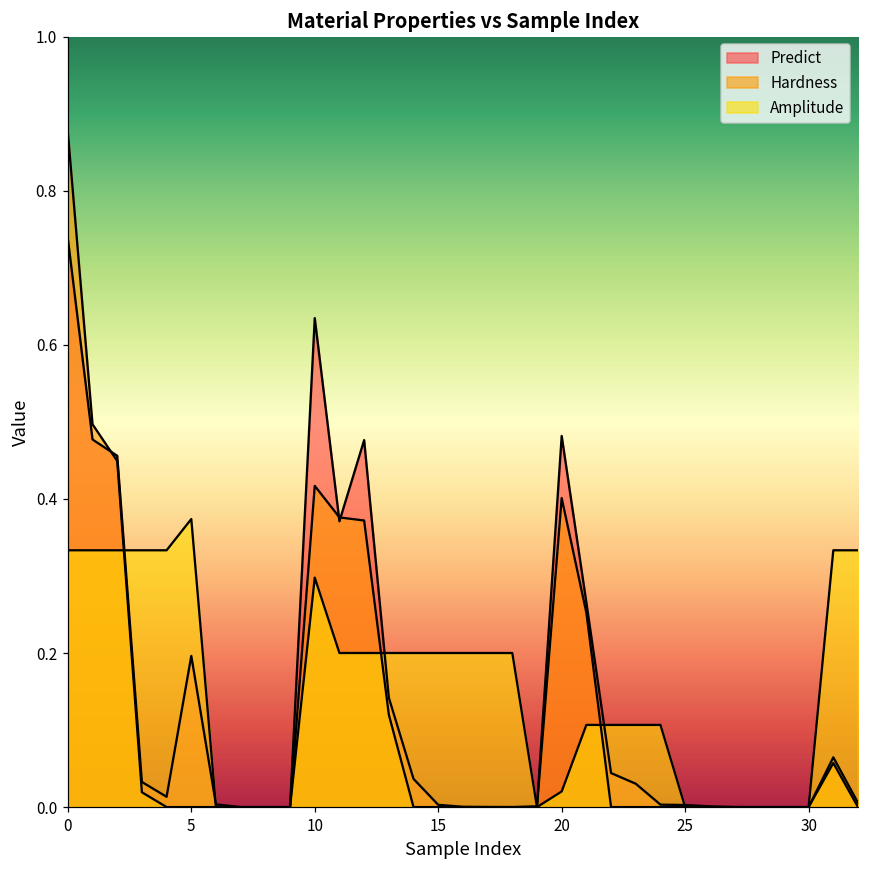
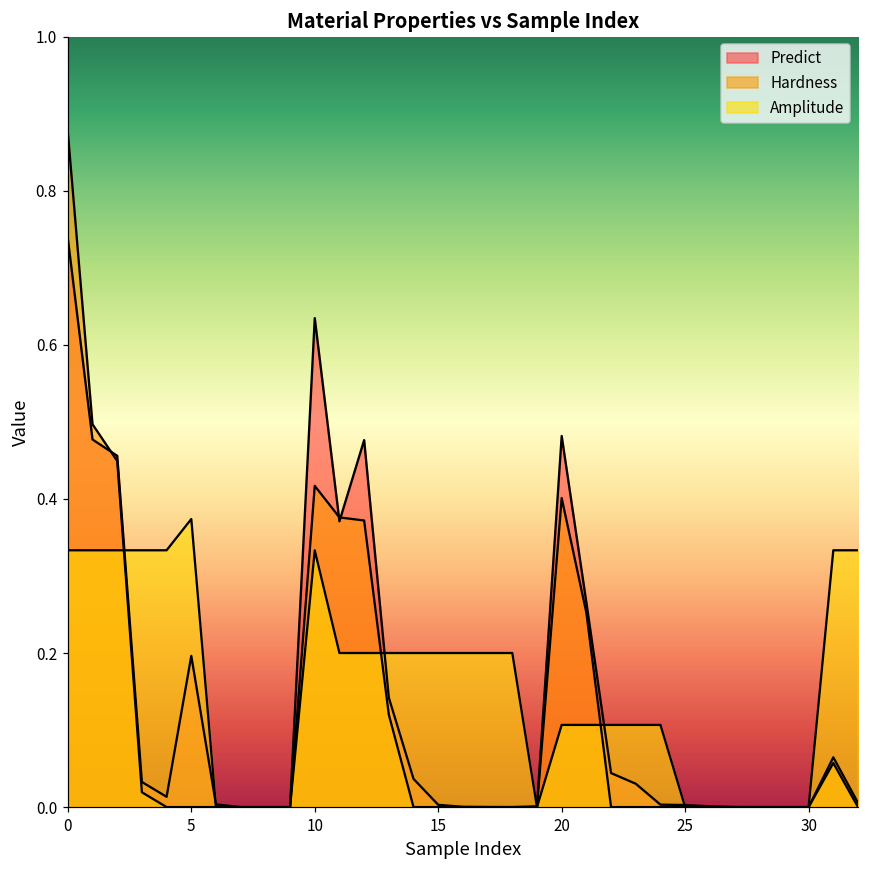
Amplitude, 10: 0.30 -> 0.33
Amplitude, 20: 0.02 -> 0.11
